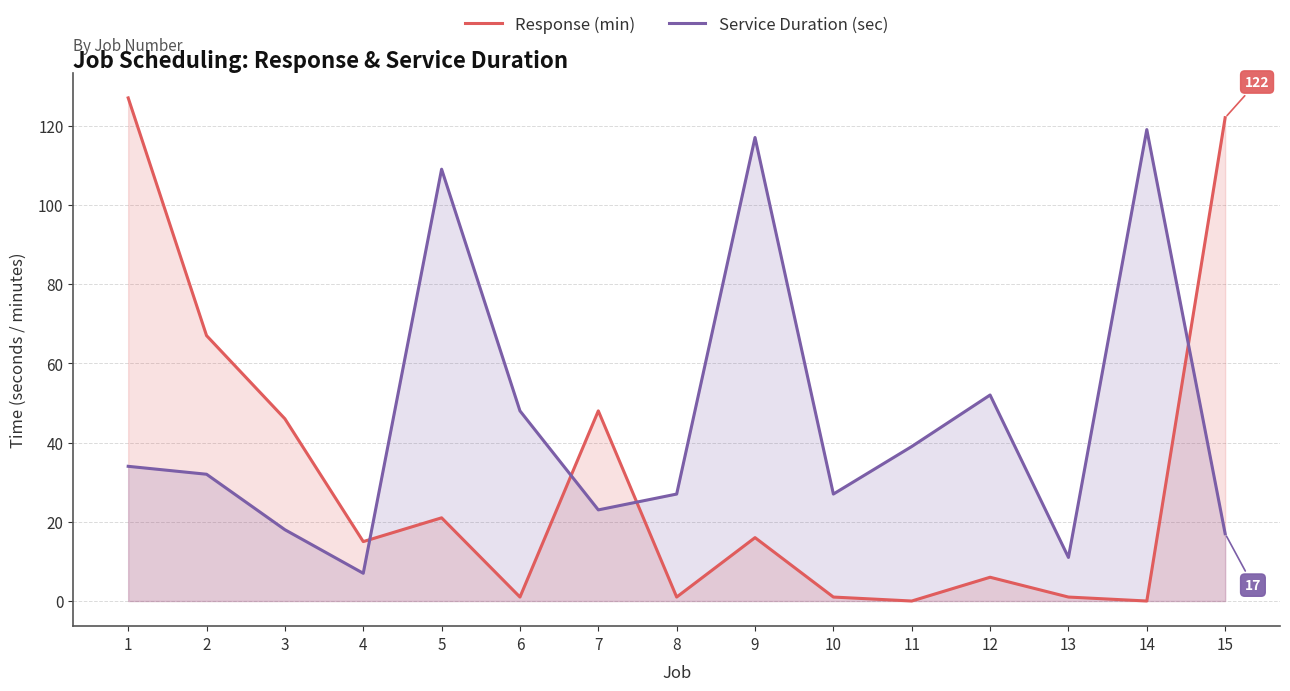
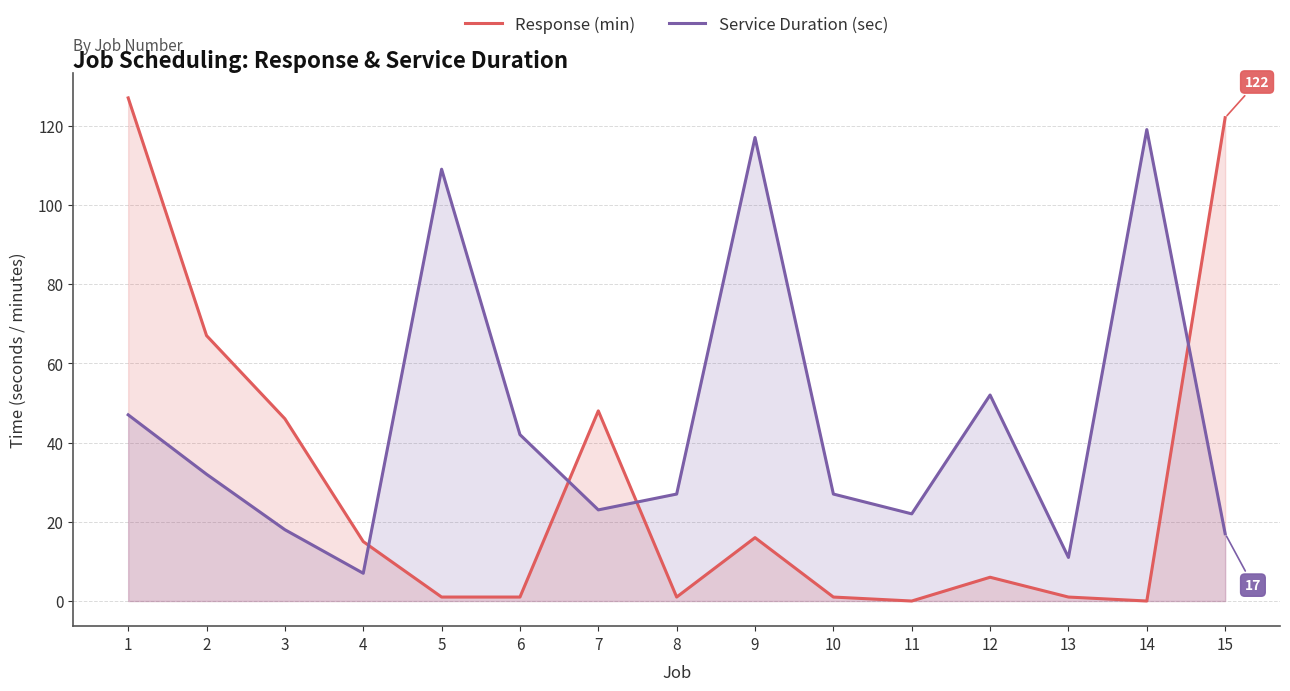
Service Duration (sec), 1: 34 -> 47
Response (min), 5: 21 -> 1
Service Duration (sec), 6: 48 -> 42
Service Duration (sec), 11: 39 -> 22
